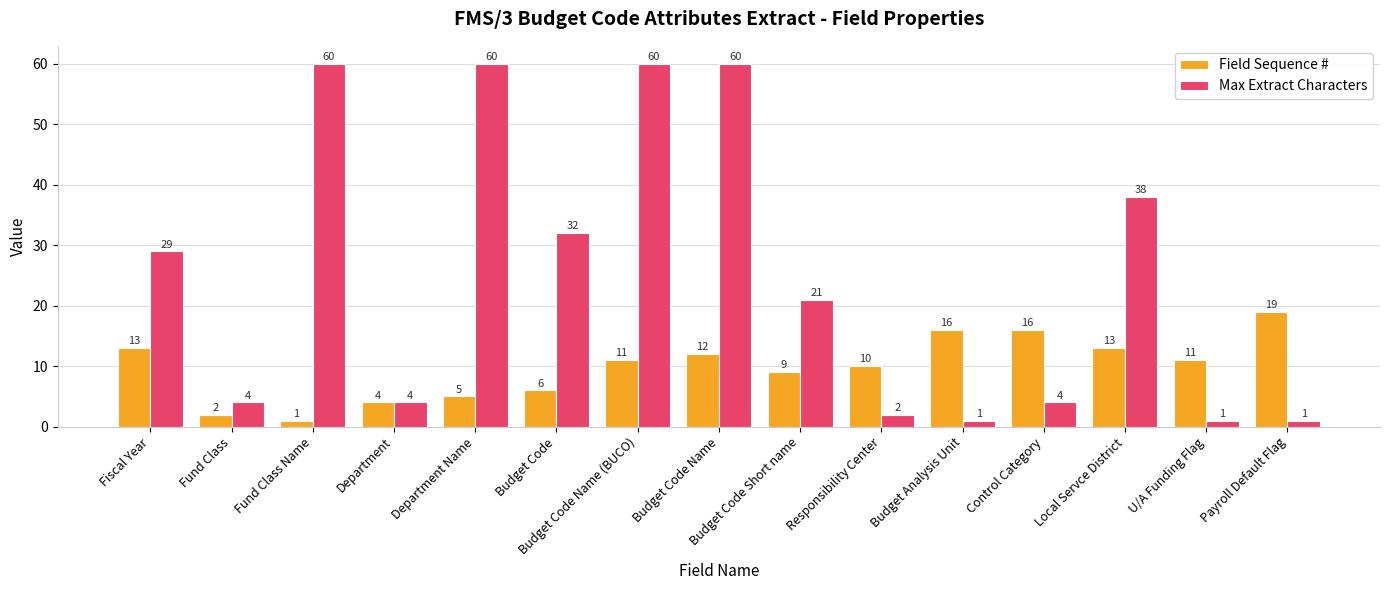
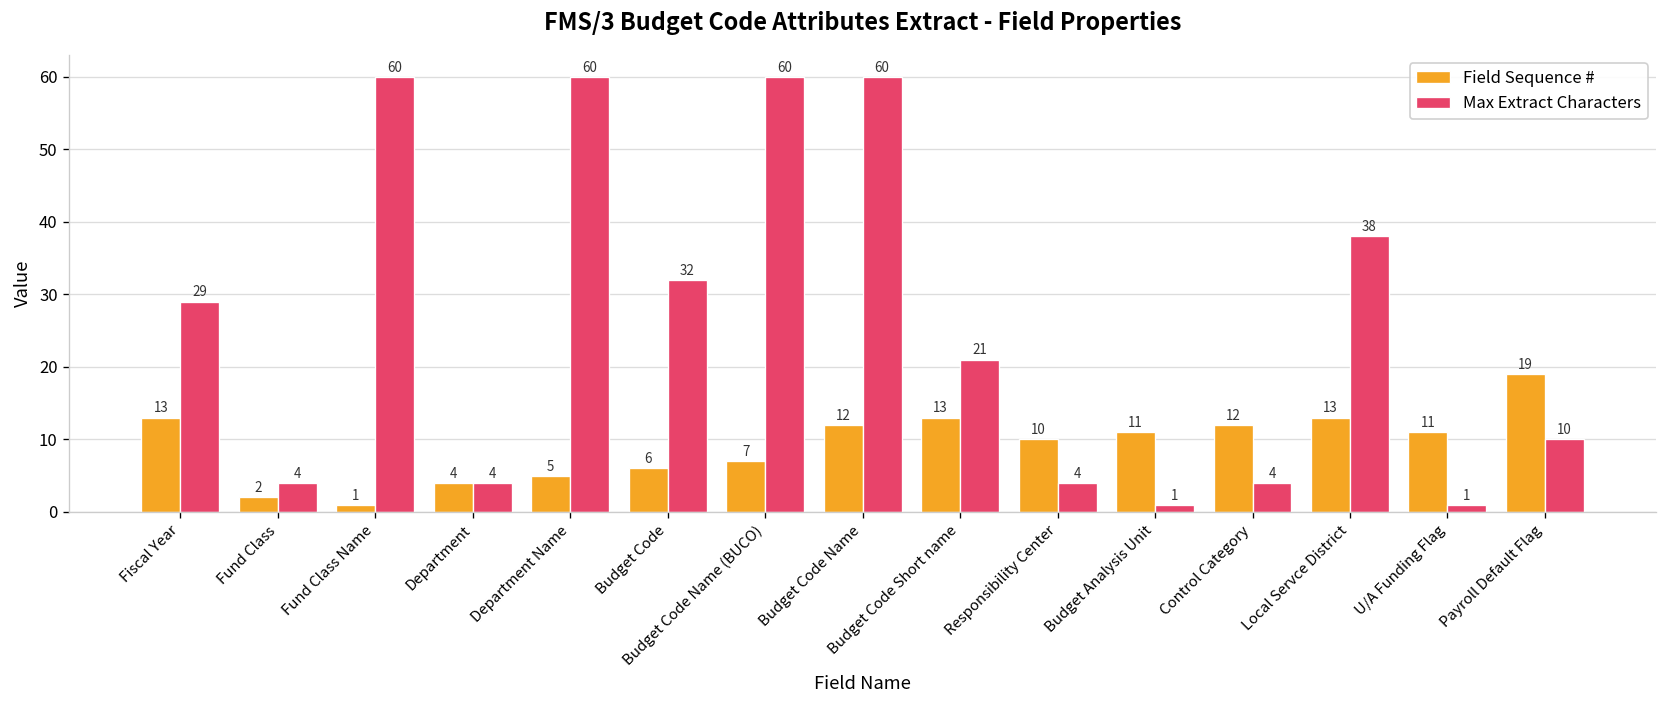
Field Sequence #, Budget Code Name (BUCO): 11 -> 7
Field Sequence #, Budget Code Short name: 9 -> 13
Max Extract Characters, Responsibility Center: 2 -> 4
Field Sequence #, Budget Analysis Unit: 16 -> 11
Field Sequence #, Control Category: 16 -> 12
Max Extract Characters, Payroll Default Flag: 1 -> 10
